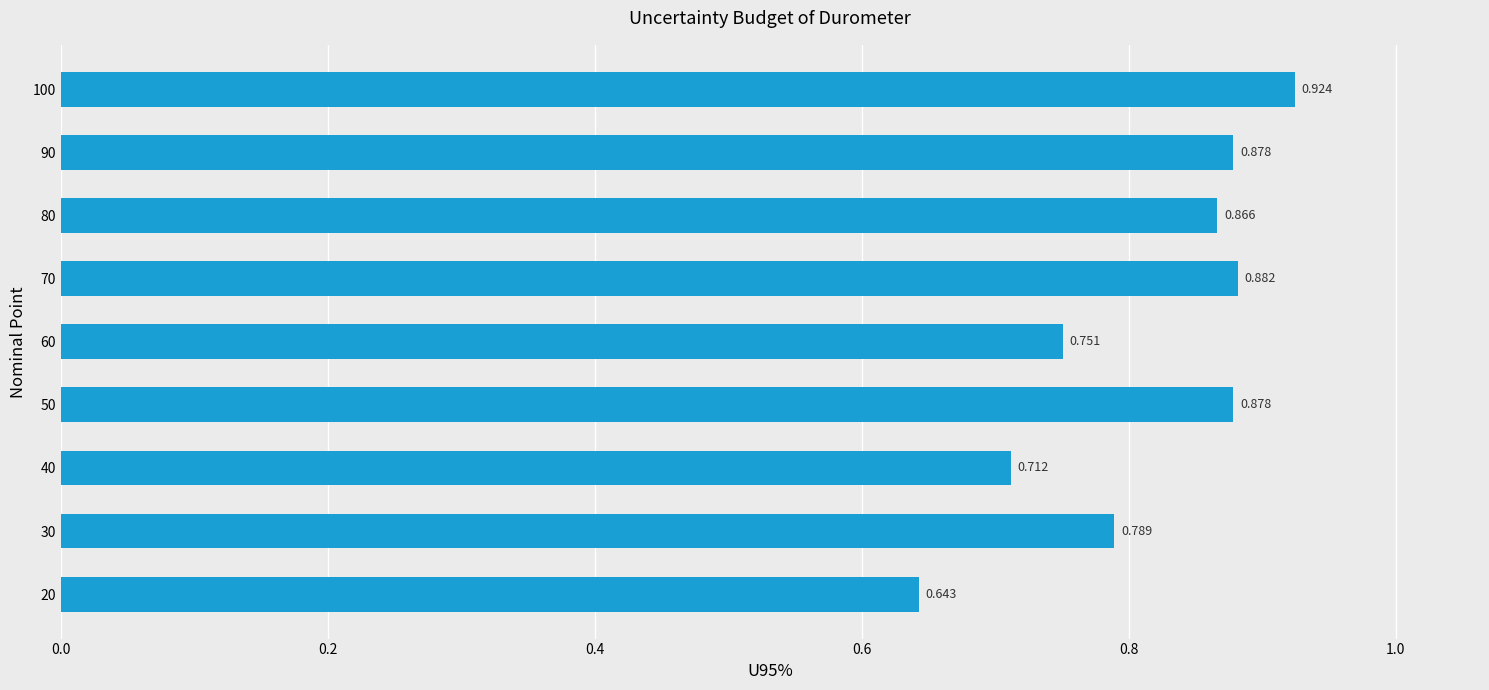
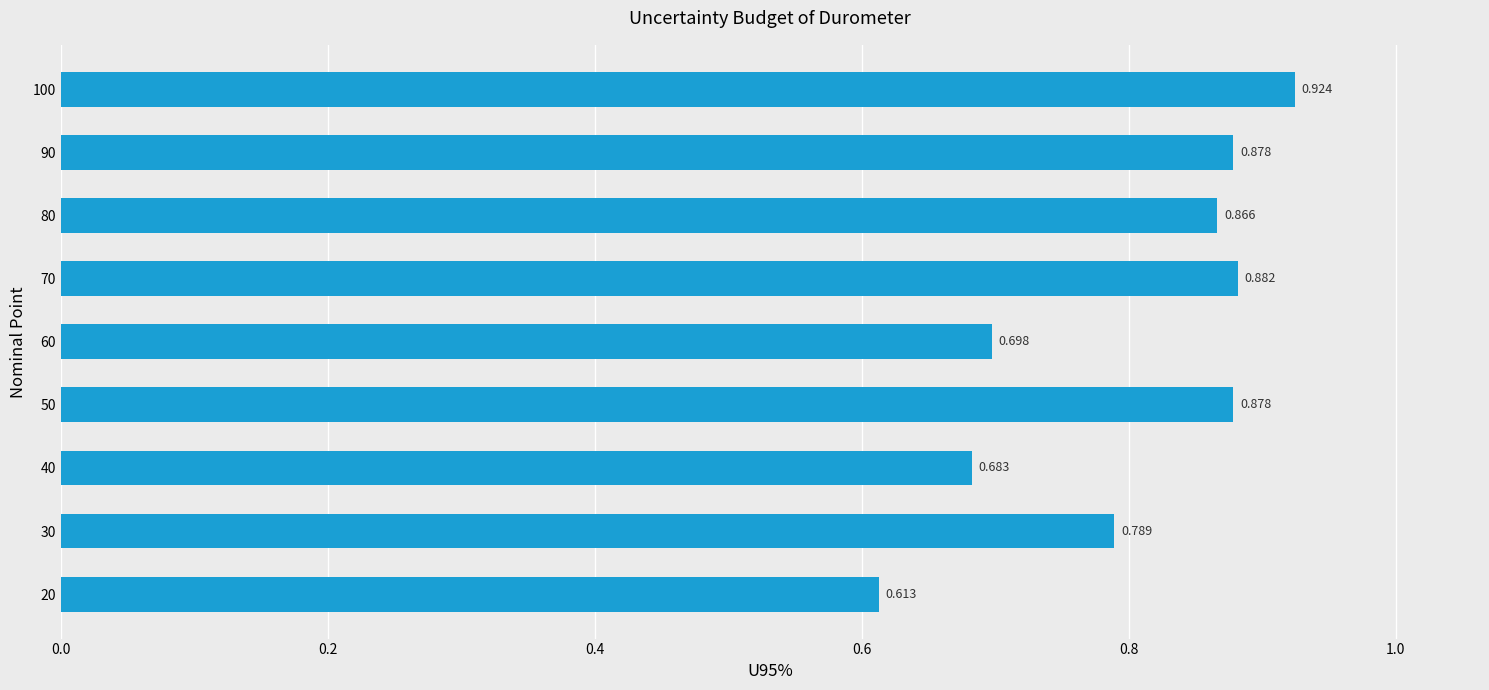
60: 0.751 -> 0.698
40: 0.712 -> 0.683
20: 0.643 -> 0.613
